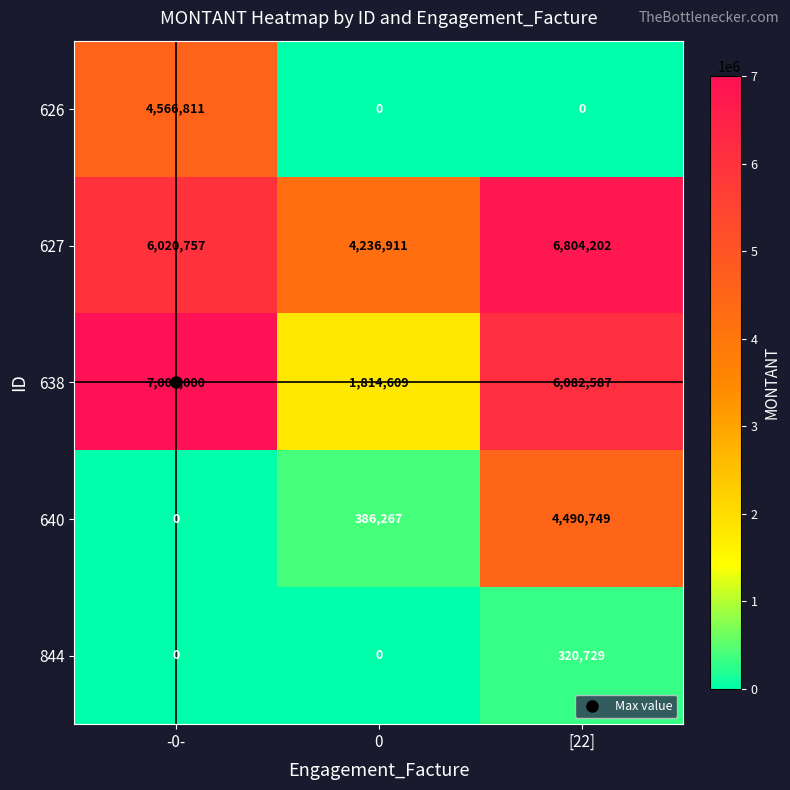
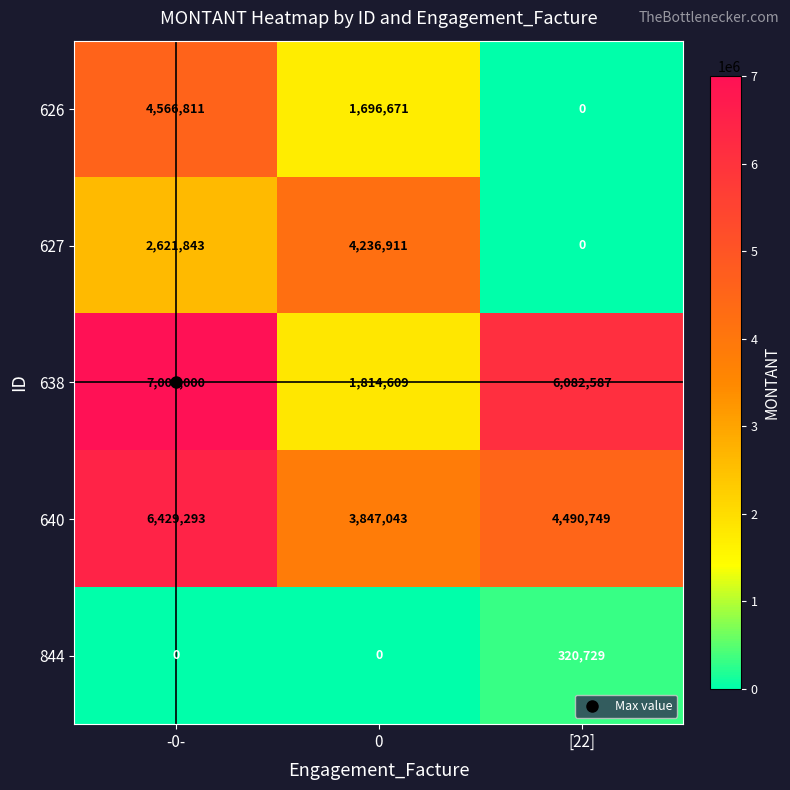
626, 0: 0 -> 1,696,671
627, -0-: 6,020,757 -> 2,621,843
627, [22]: 6,804,202 -> 0
640, -0-: 0 -> 6,429,293
640, 0: 386,267 -> 3,847,043
